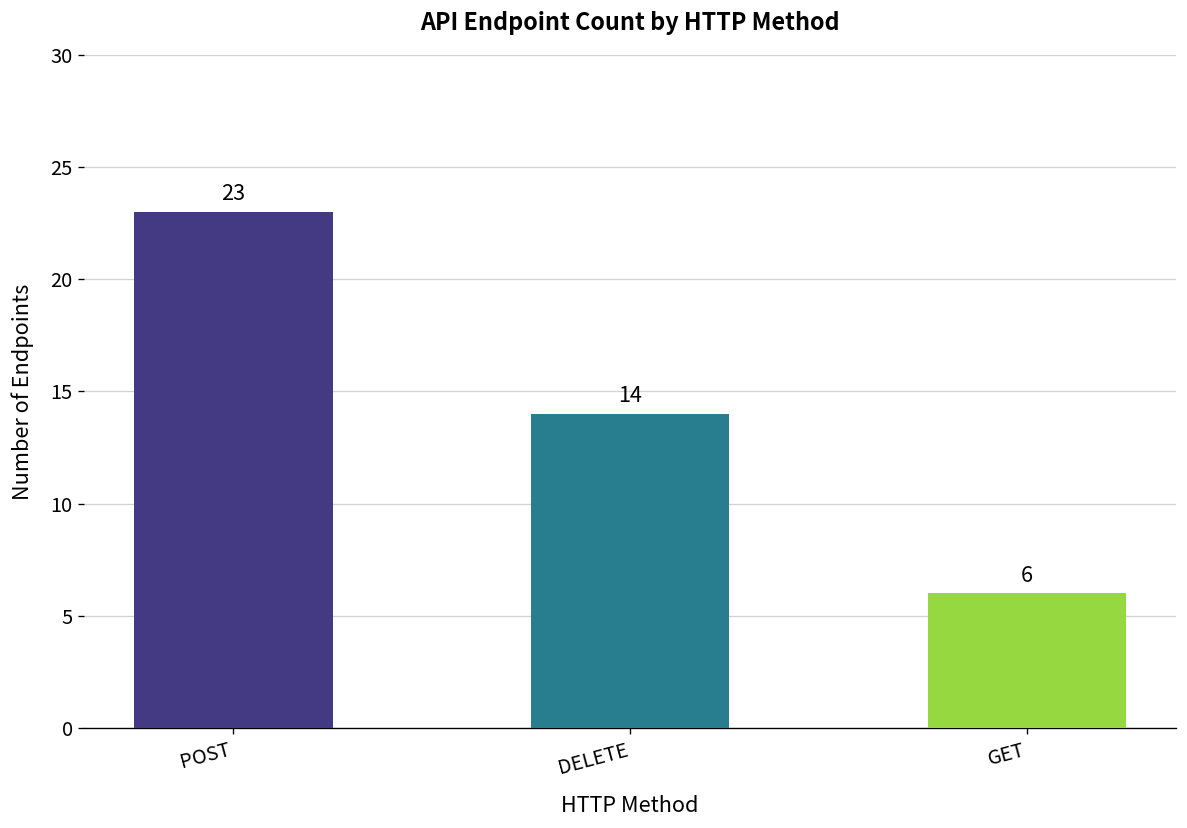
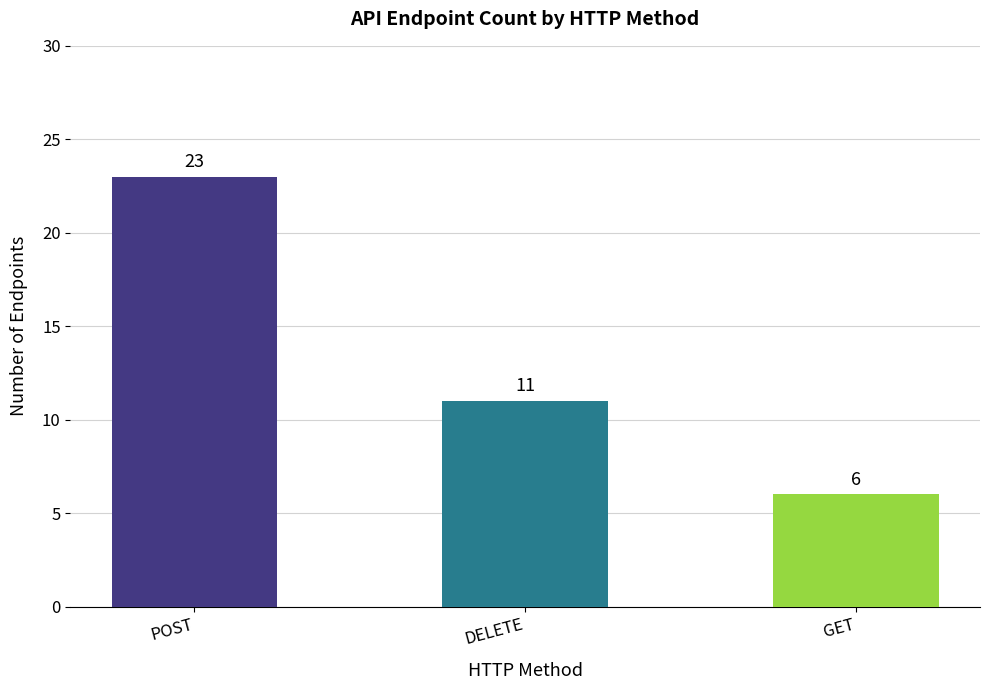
DELETE: 14 -> 11
